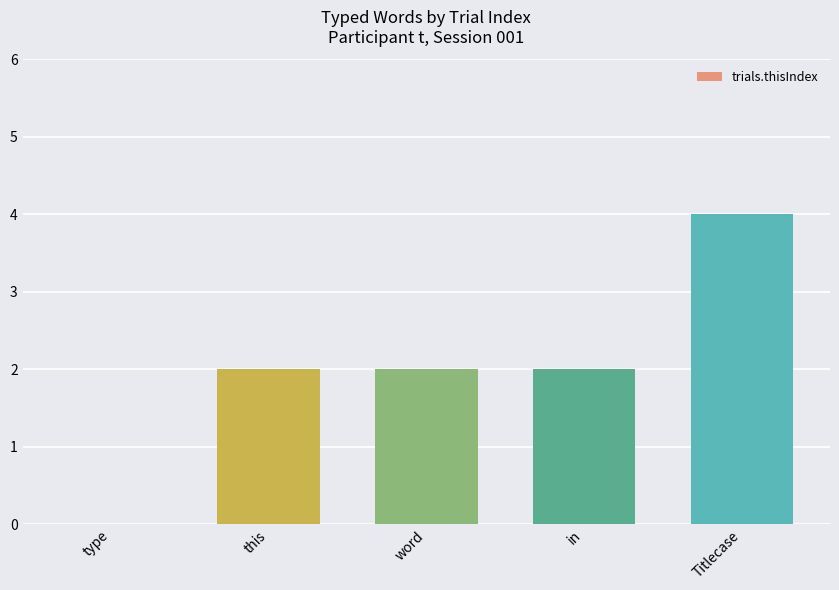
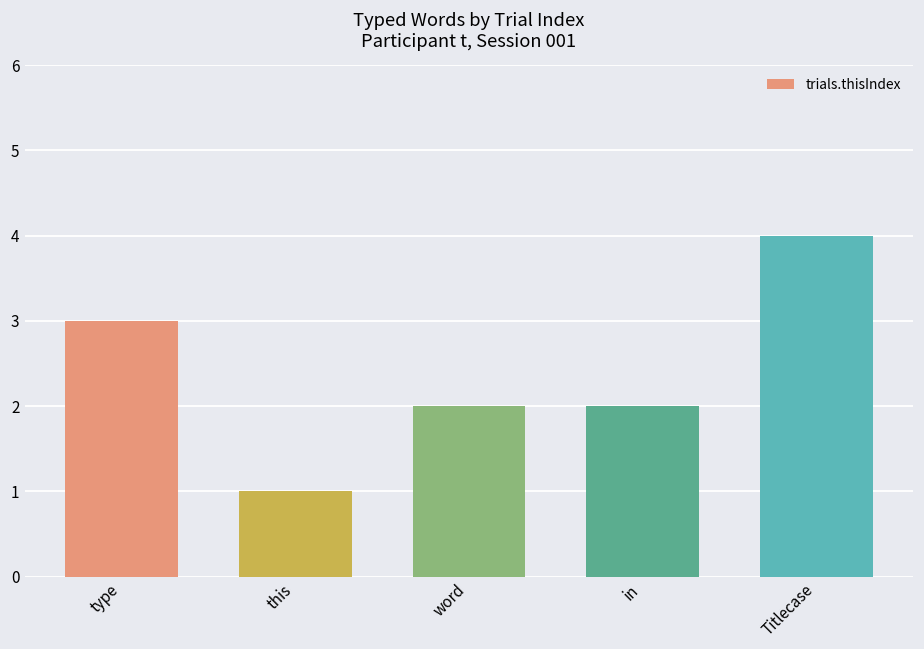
type: 0 -> 3
this: 2 -> 1
